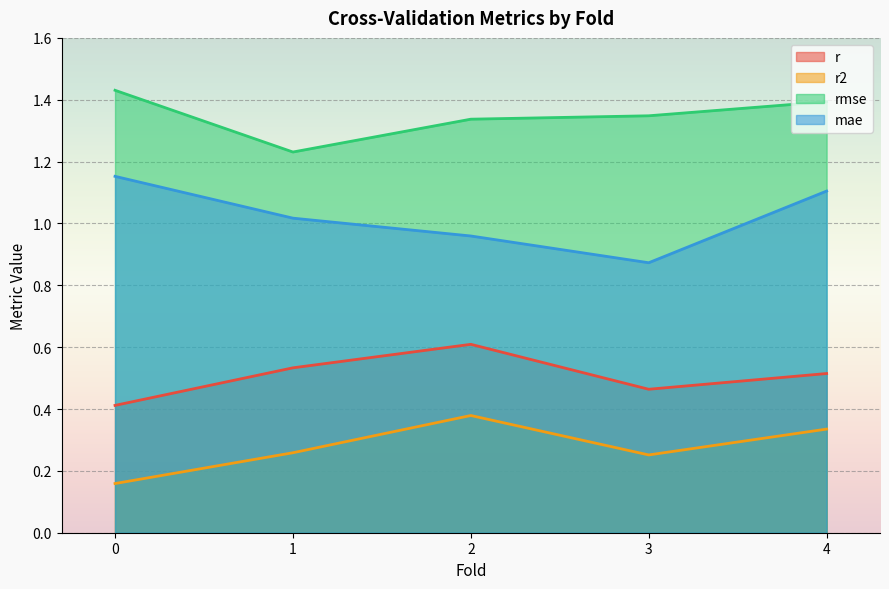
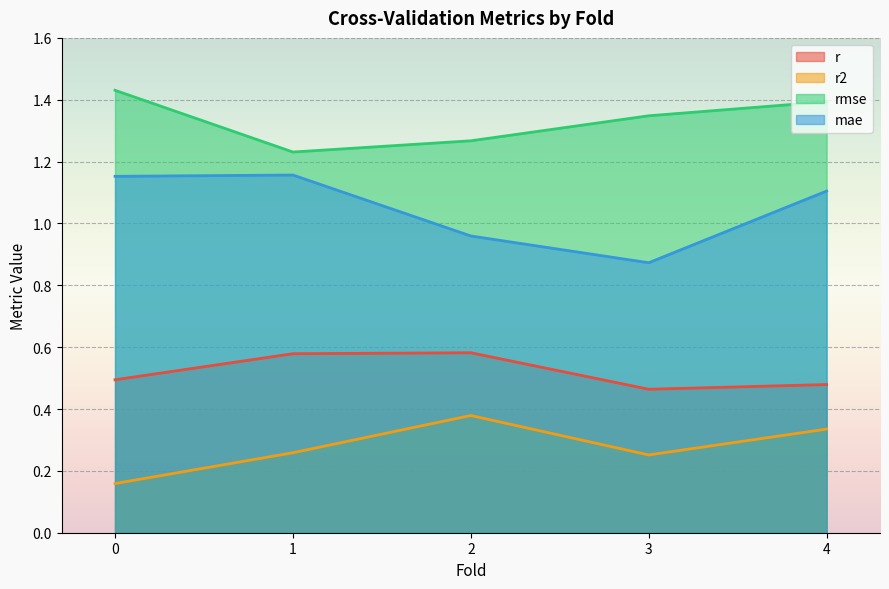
r, 0: 0.41 -> 0.49
r, 1: 0.53 -> 0.58
mae, 1: 1.02 -> 1.16
r, 2: 0.61 -> 0.58
rmse, 2: 1.34 -> 1.27
r, 4: 0.51 -> 0.48
